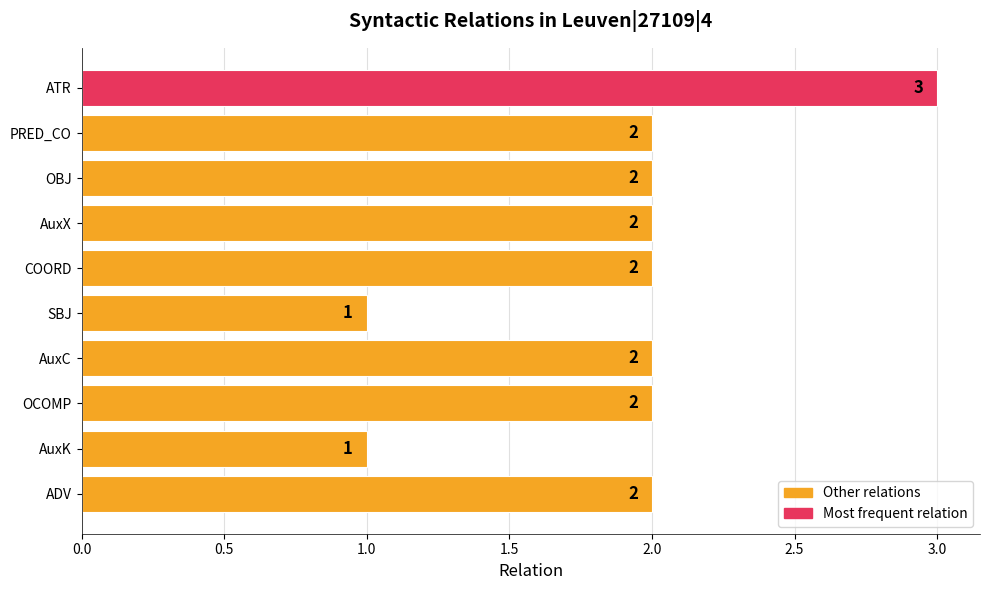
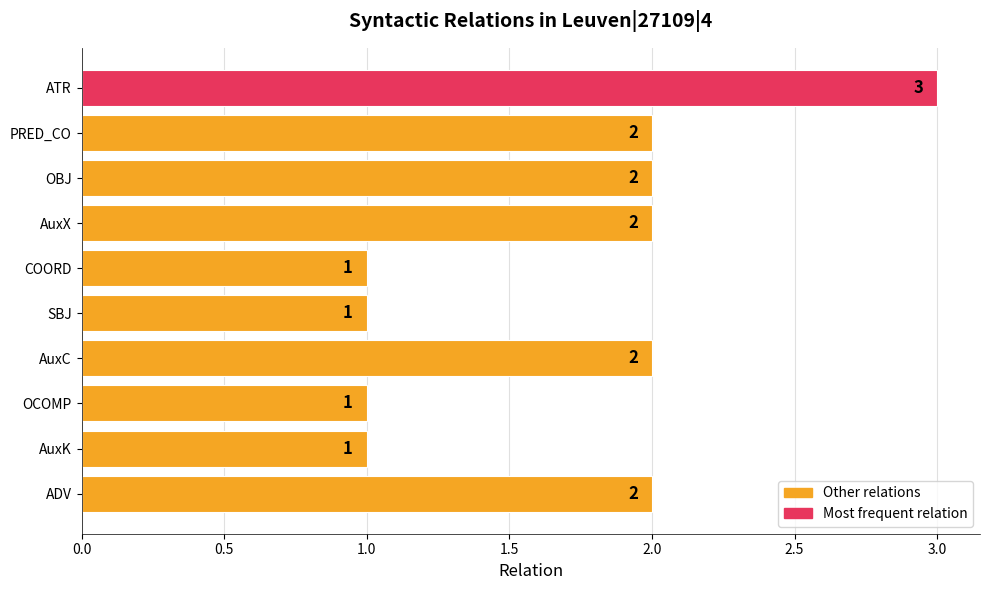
COORD: 2 -> 1
OCOMP: 2 -> 1
